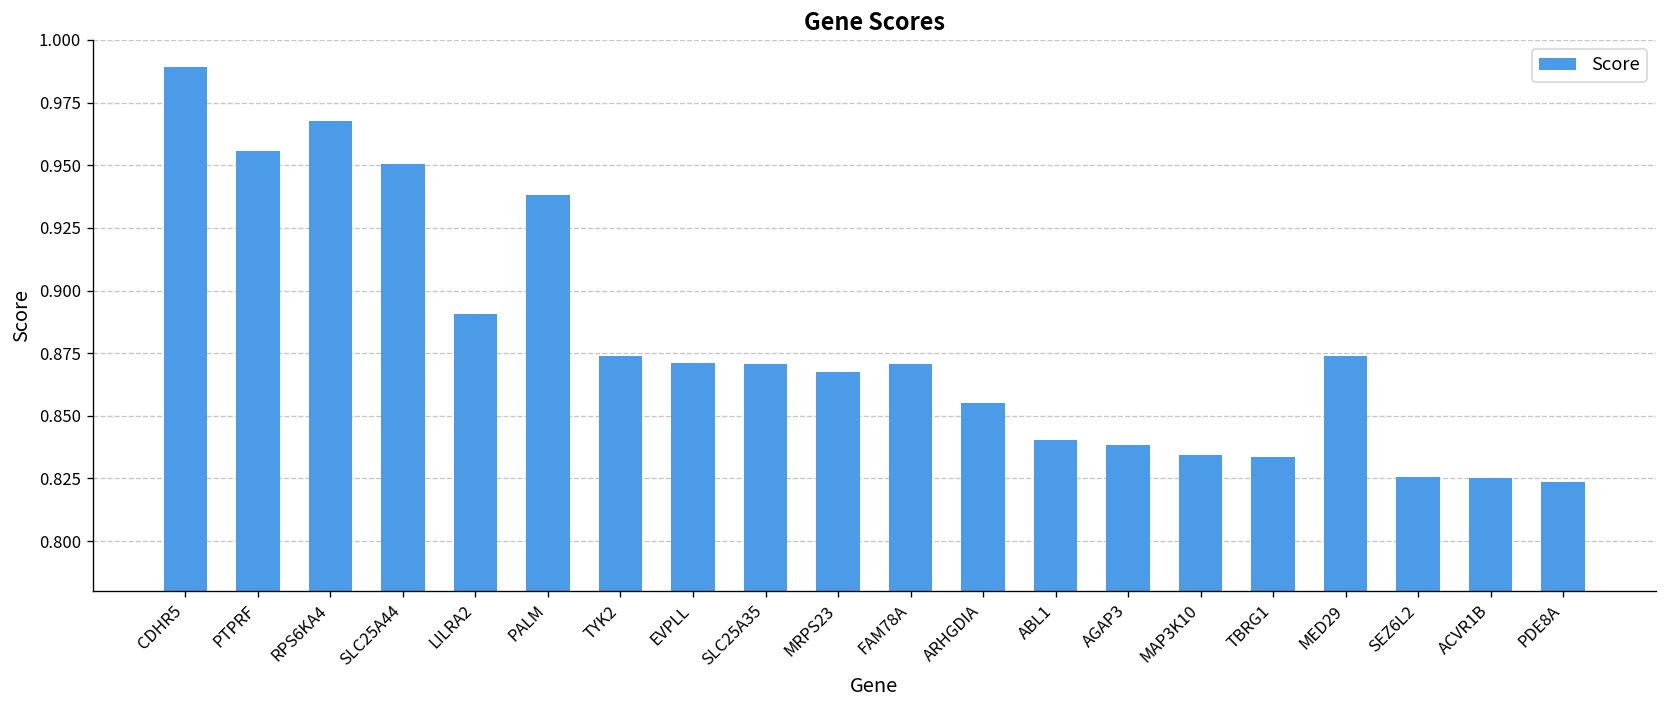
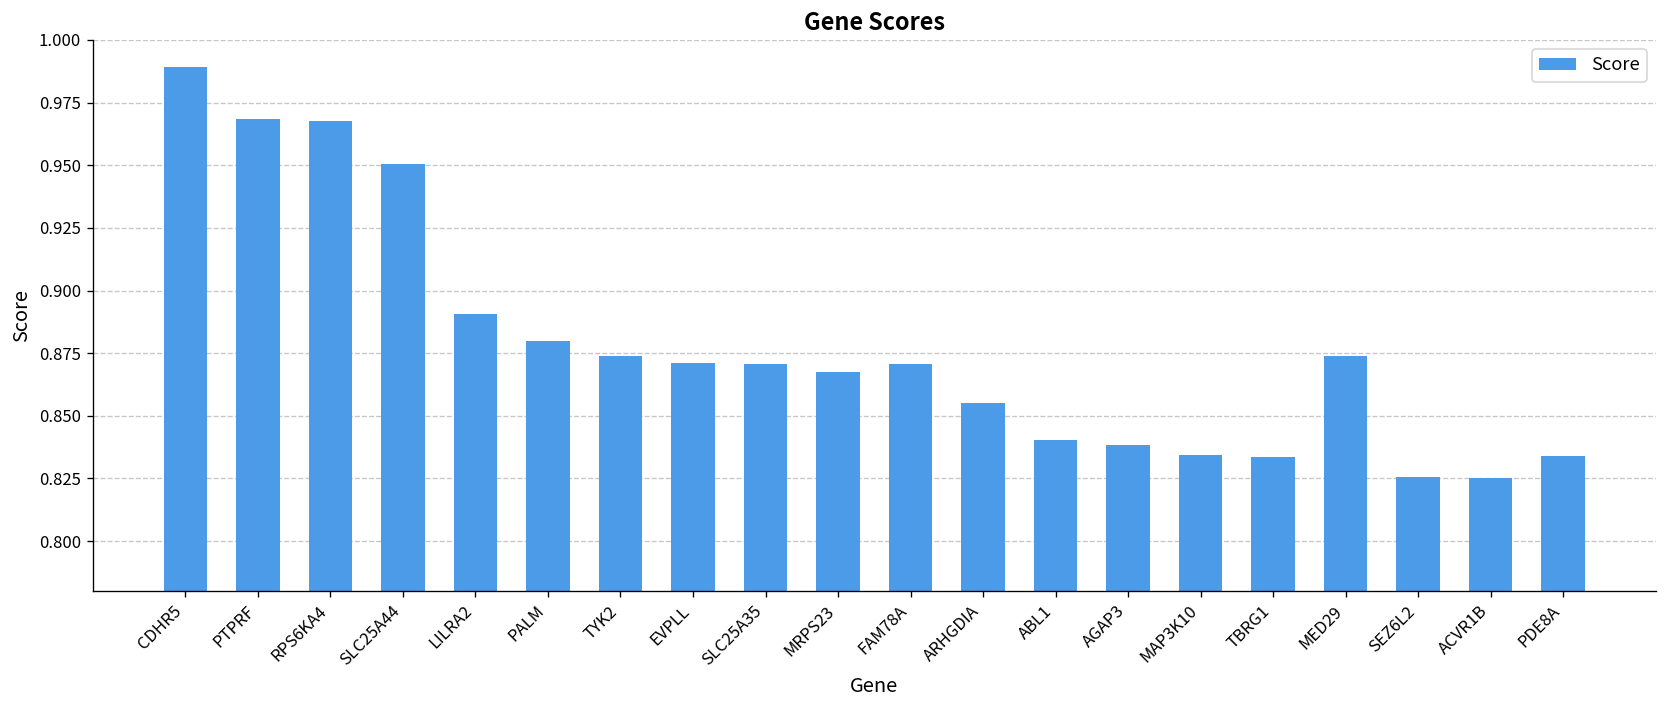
PTPRF: 0.956 -> 0.969
PALM: 0.938 -> 0.880
PDE8A: 0.823 -> 0.834
